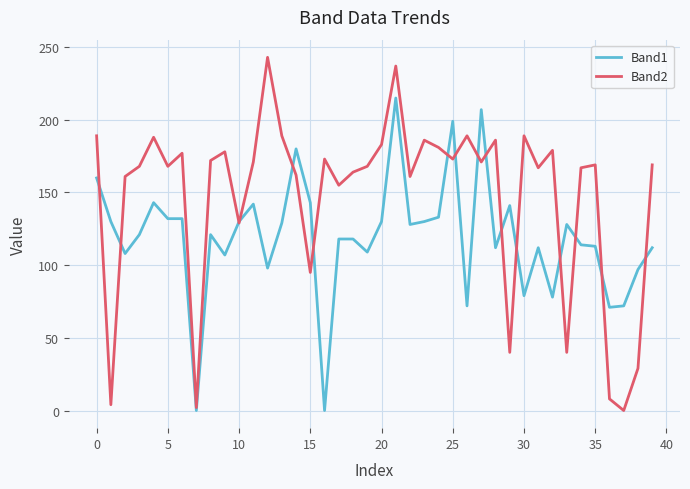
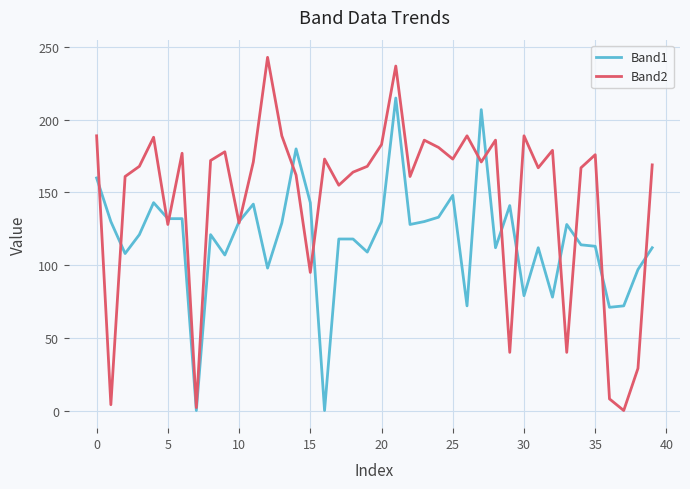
Band2, 5: 168 -> 128
Band1, 25: 199 -> 148
Band2, 35: 169 -> 176
